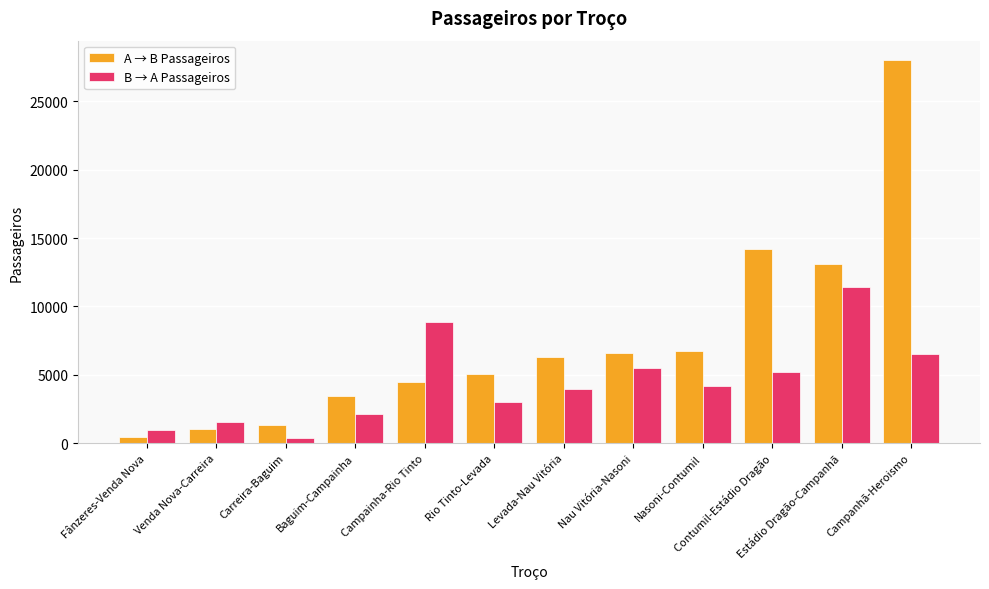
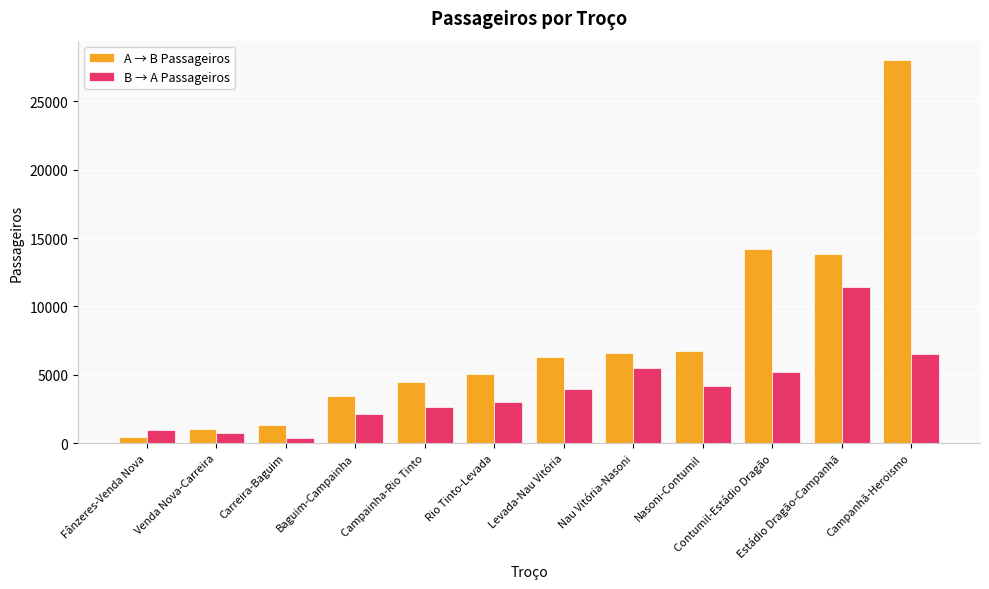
B → A Passageiros, Venda Nova-Carreira: 1600 -> 800
B → A Passageiros, Campainha-Rio Tinto: 8900 -> 2600
A → B Passageiros, Estádio Dragão-Campanhã: 13100 -> 13800
